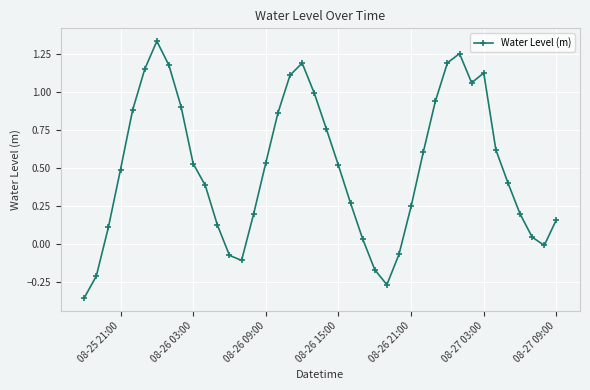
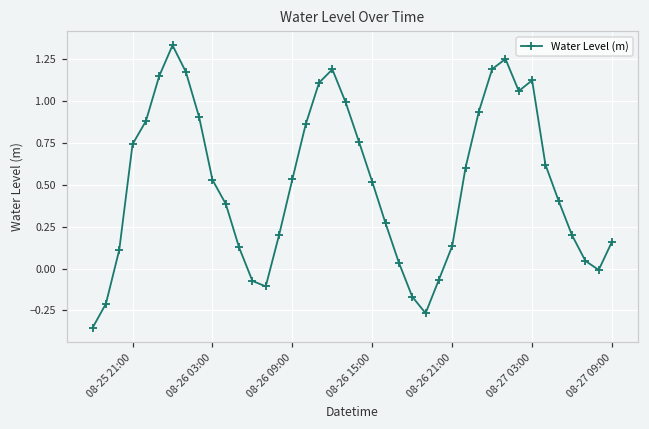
08-25 21:00: 0.49 -> 0.74
08-26 21:00: 0.25 -> 0.13
